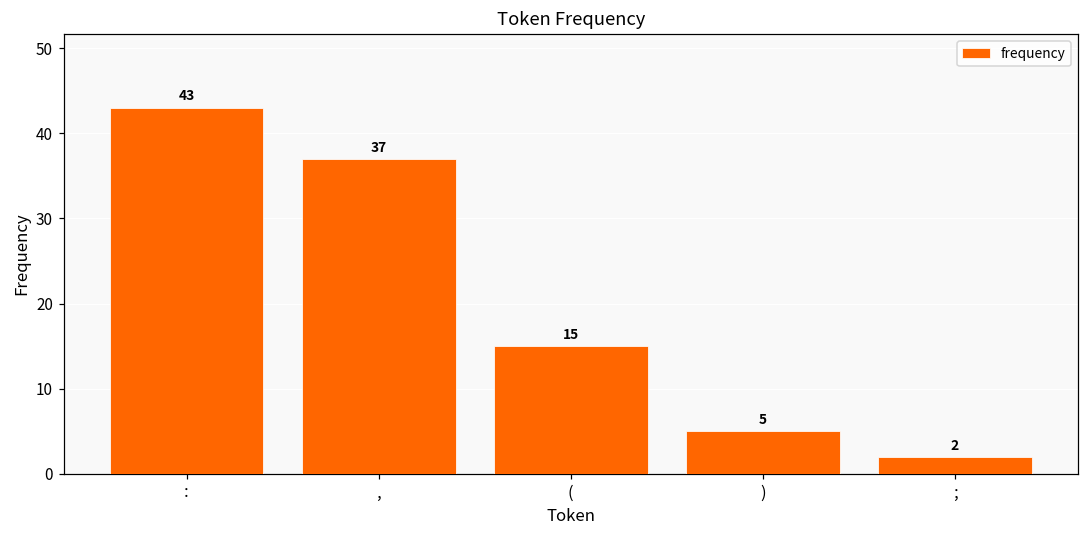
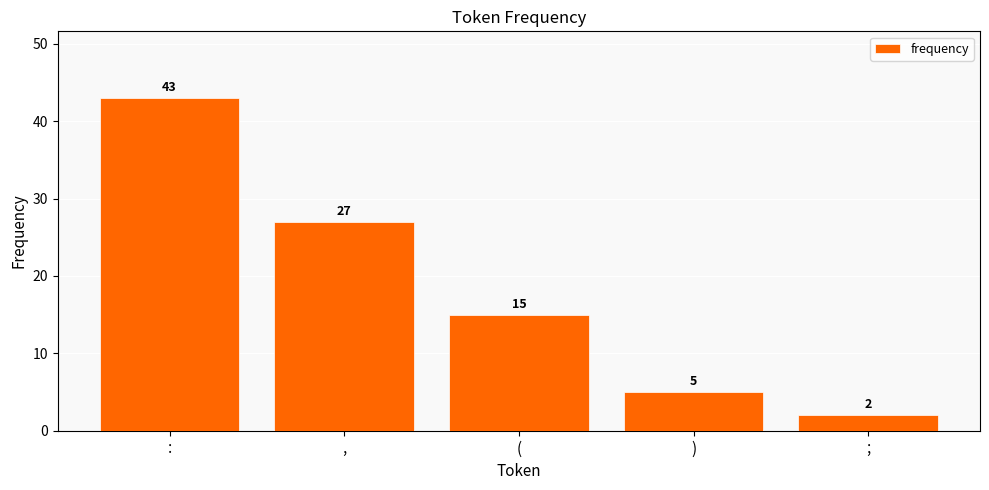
,: 37 -> 27
